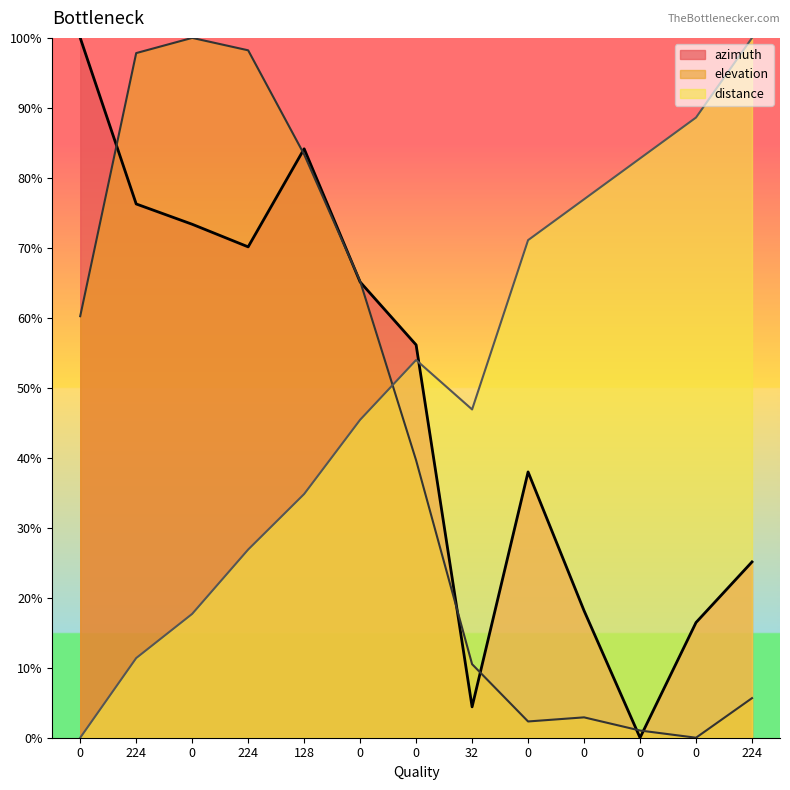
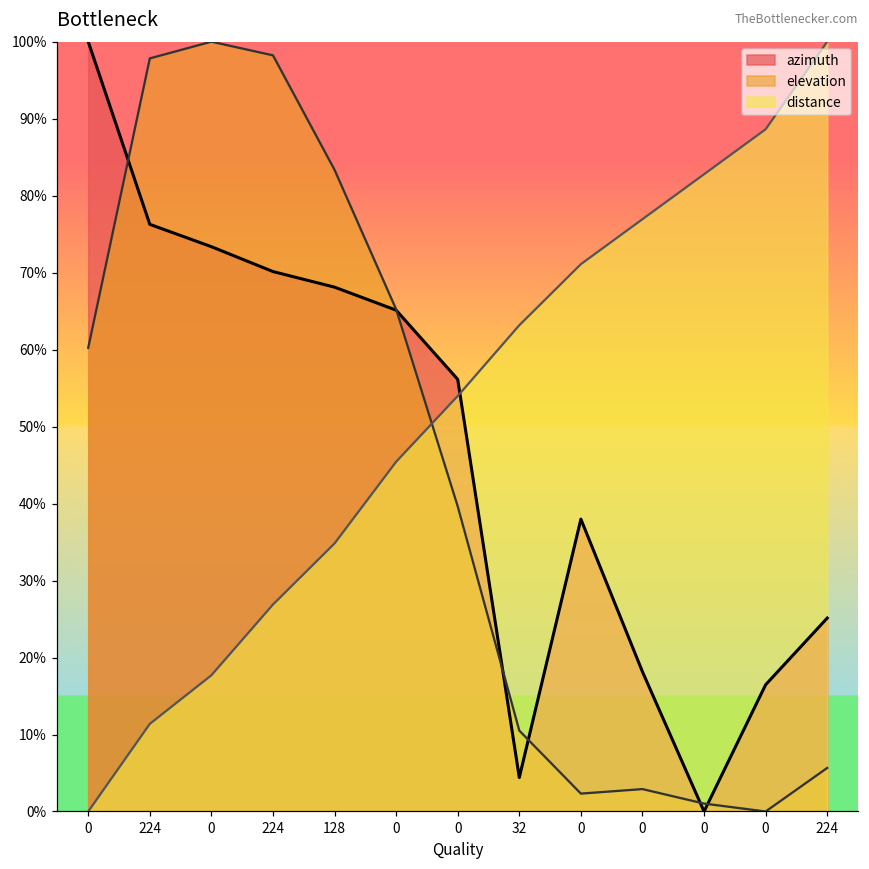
azimuth, 128: 84% -> 68%
distance, 32: 47% -> 63%
